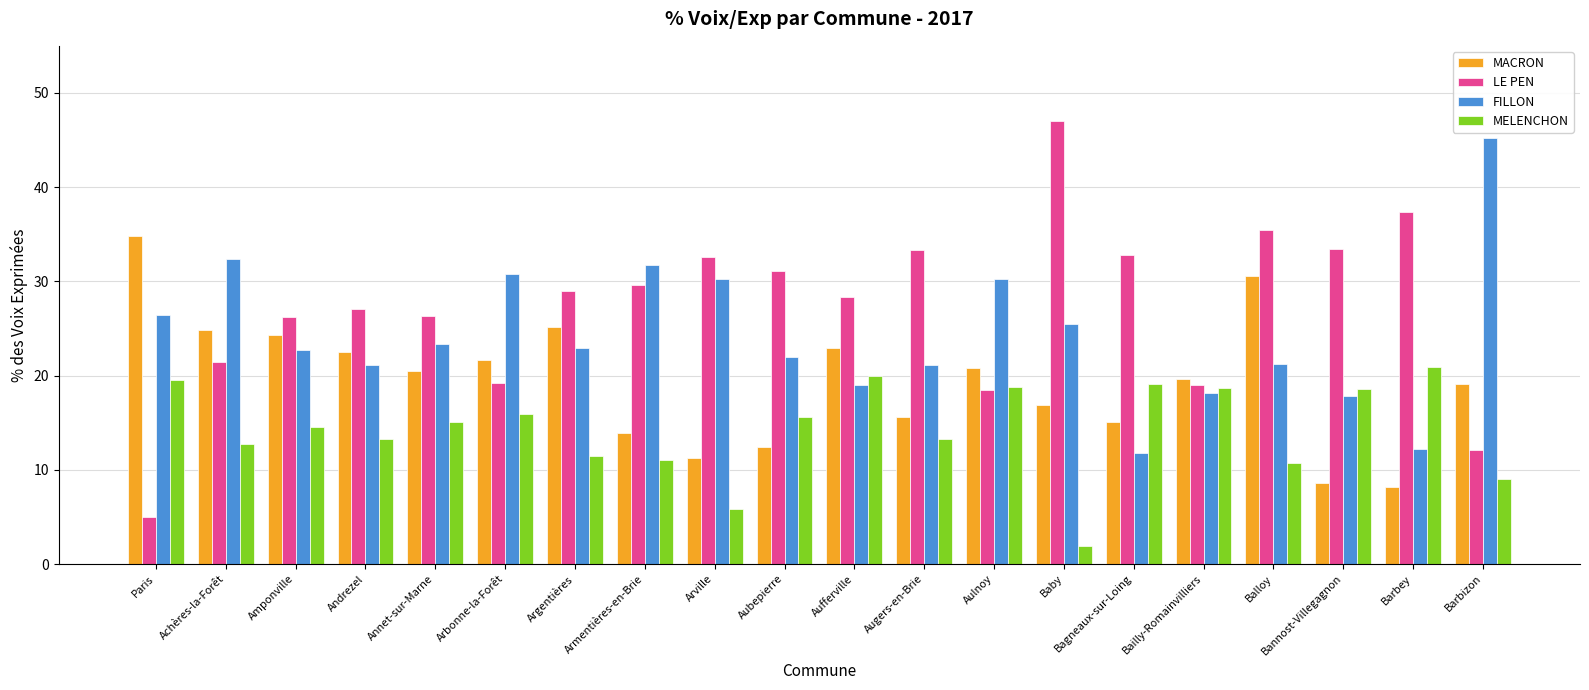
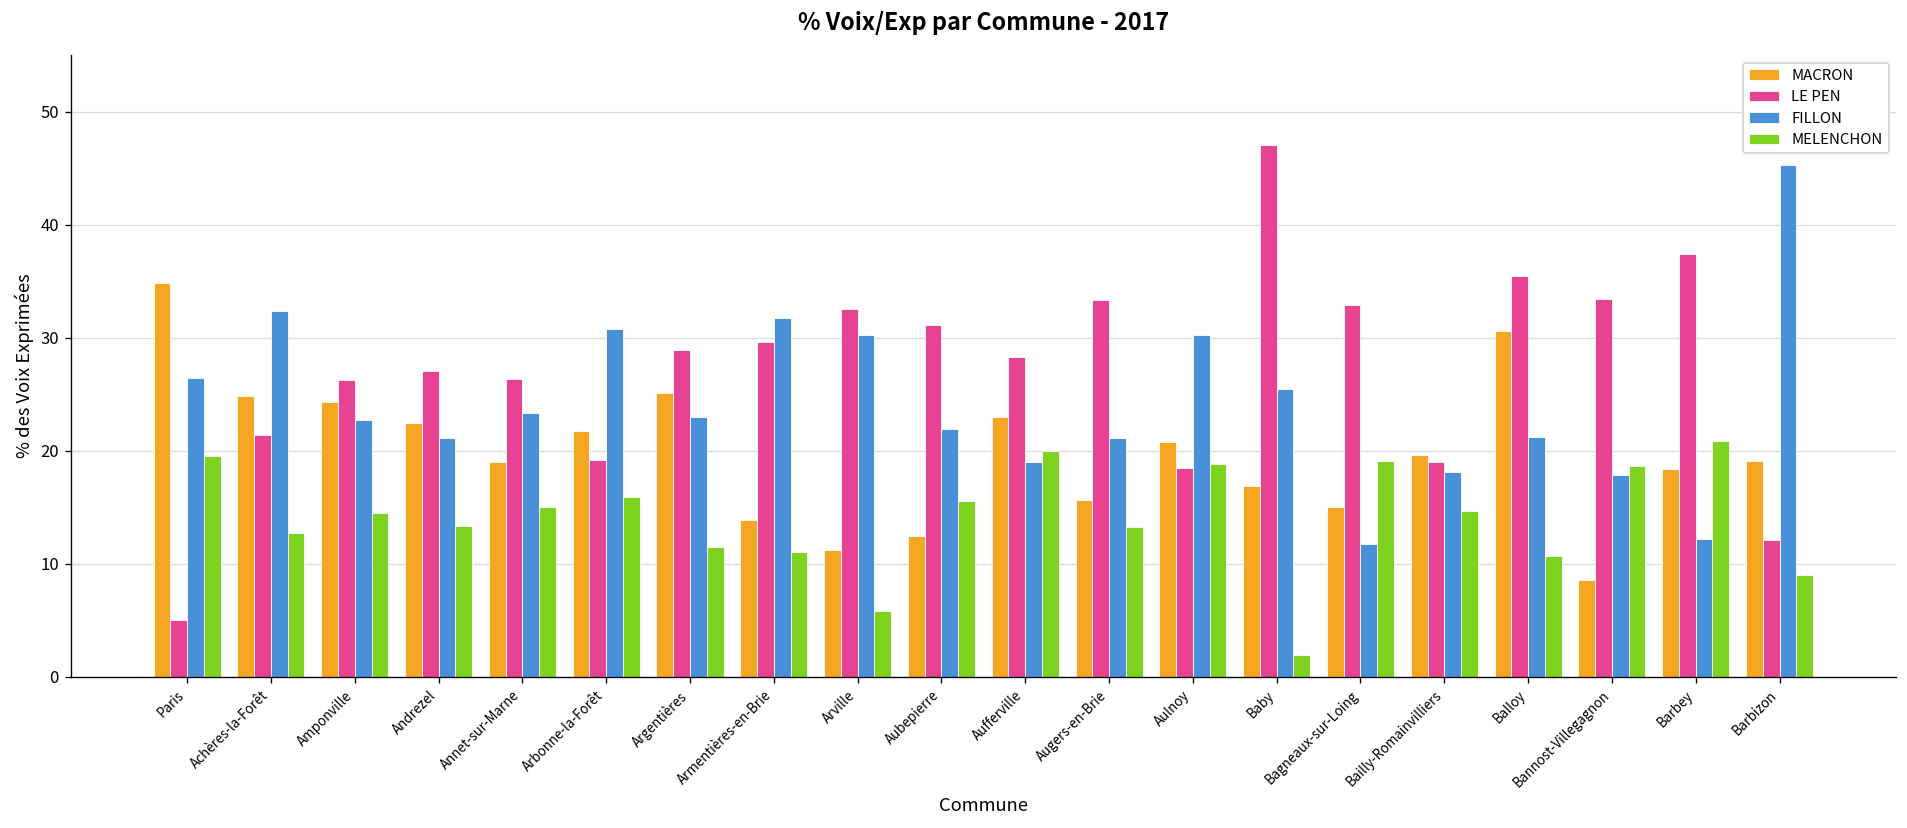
MACRON, Annet-sur-Marne: 21 -> 19
MELENCHON, Bailly-Romainvilliers: 19 -> 15
MACRON, Barbey: 8 -> 18
